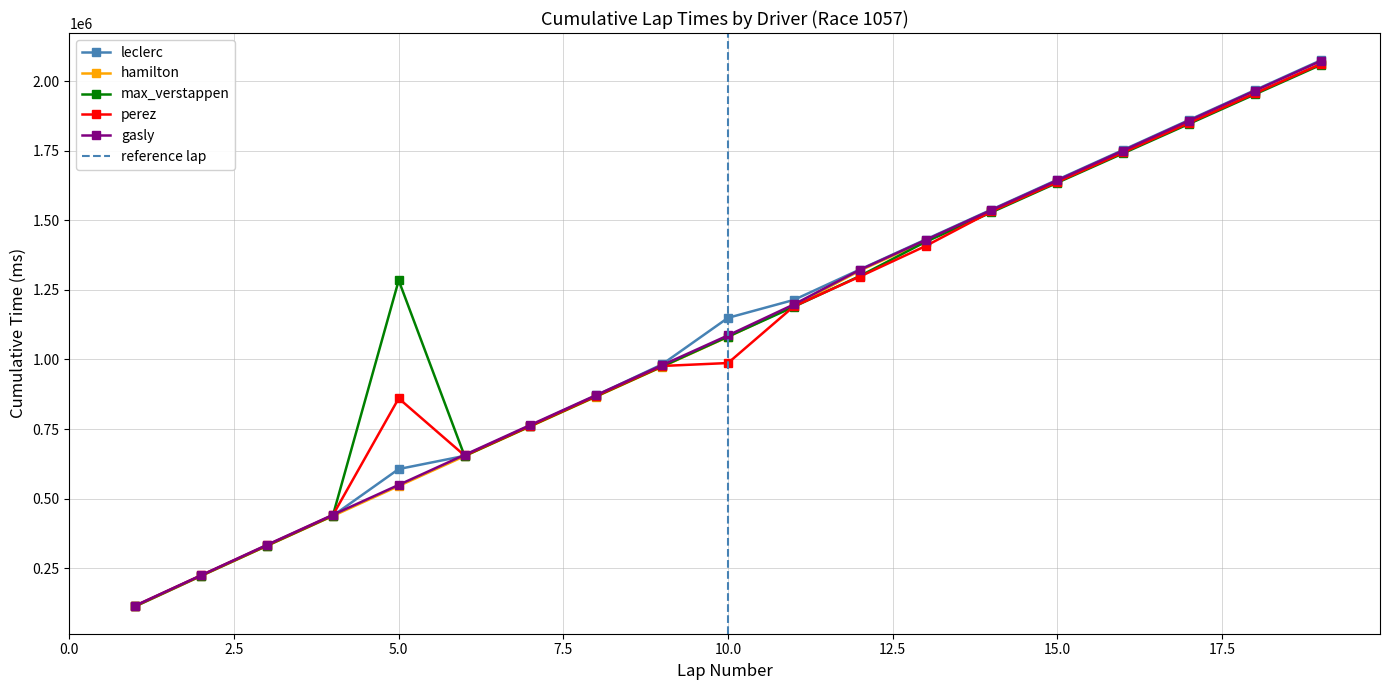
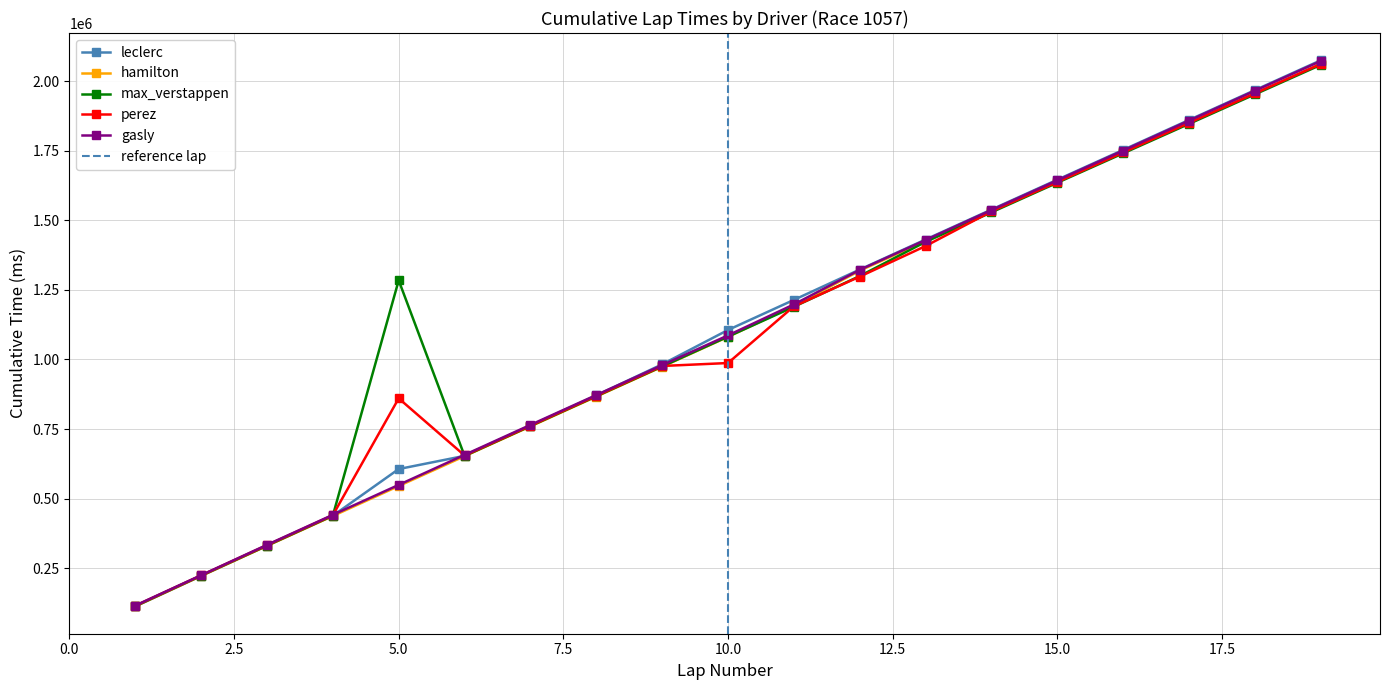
leclerc, 10.0: 1150000 -> 1110000
